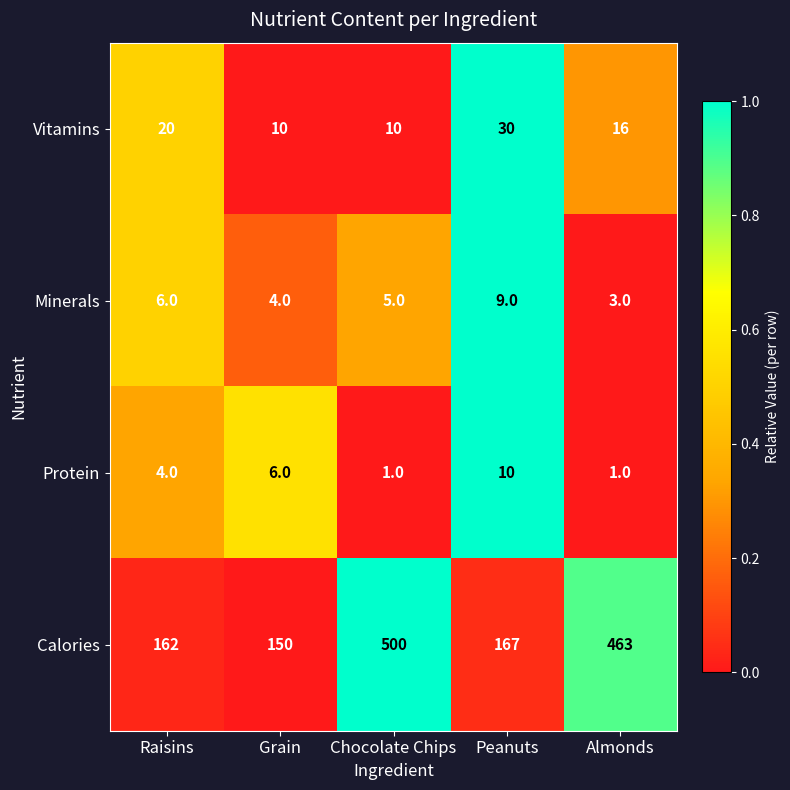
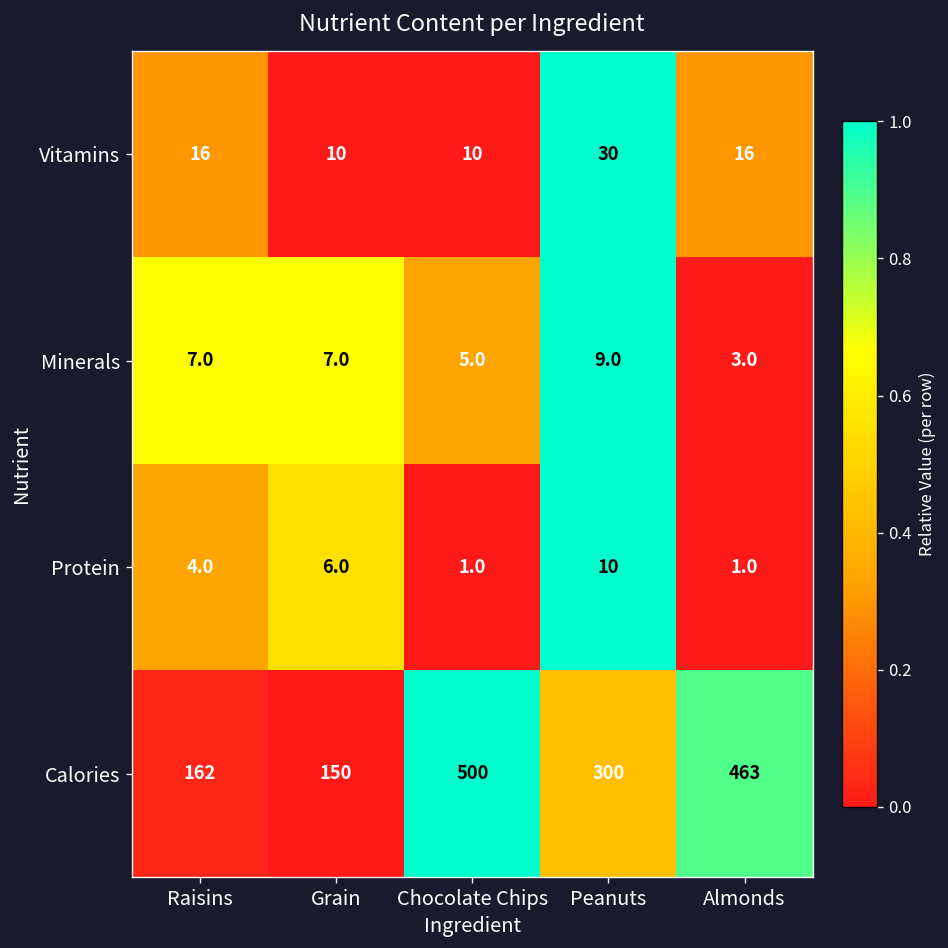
Vitamins, Raisins: 20 -> 16
Minerals, Raisins: 6.0 -> 7.0
Minerals, Grain: 4.0 -> 7.0
Calories, Peanuts: 167 -> 300
